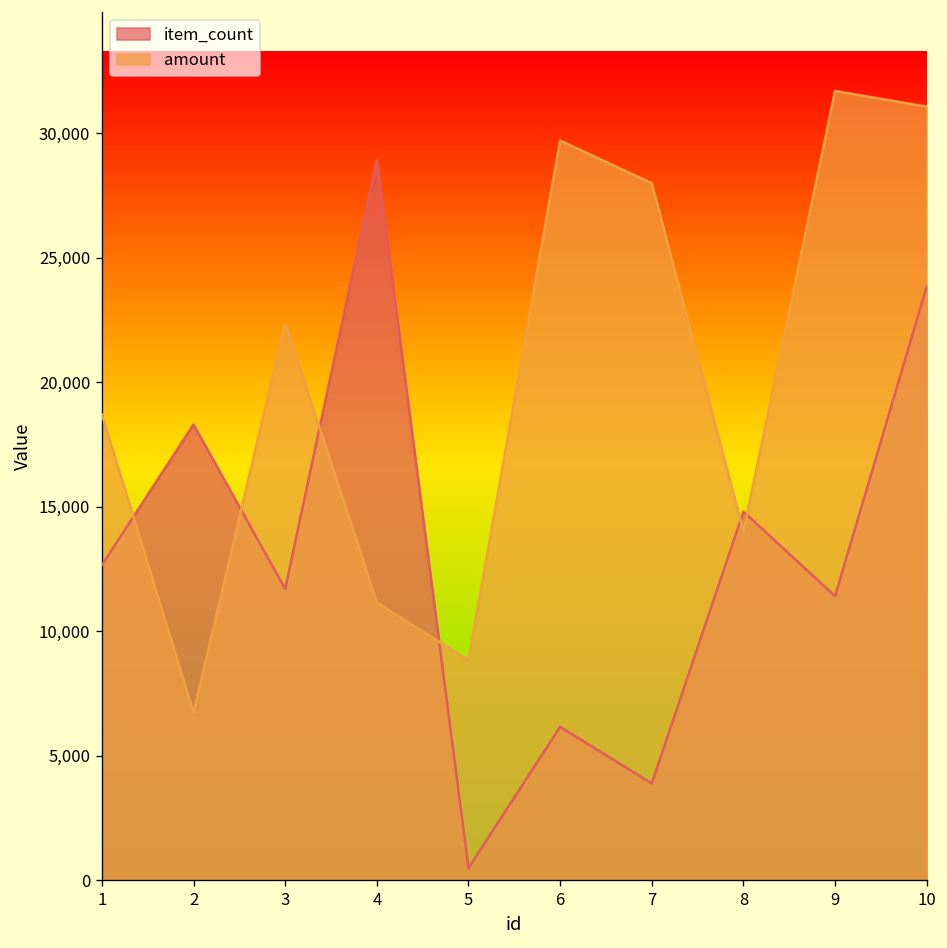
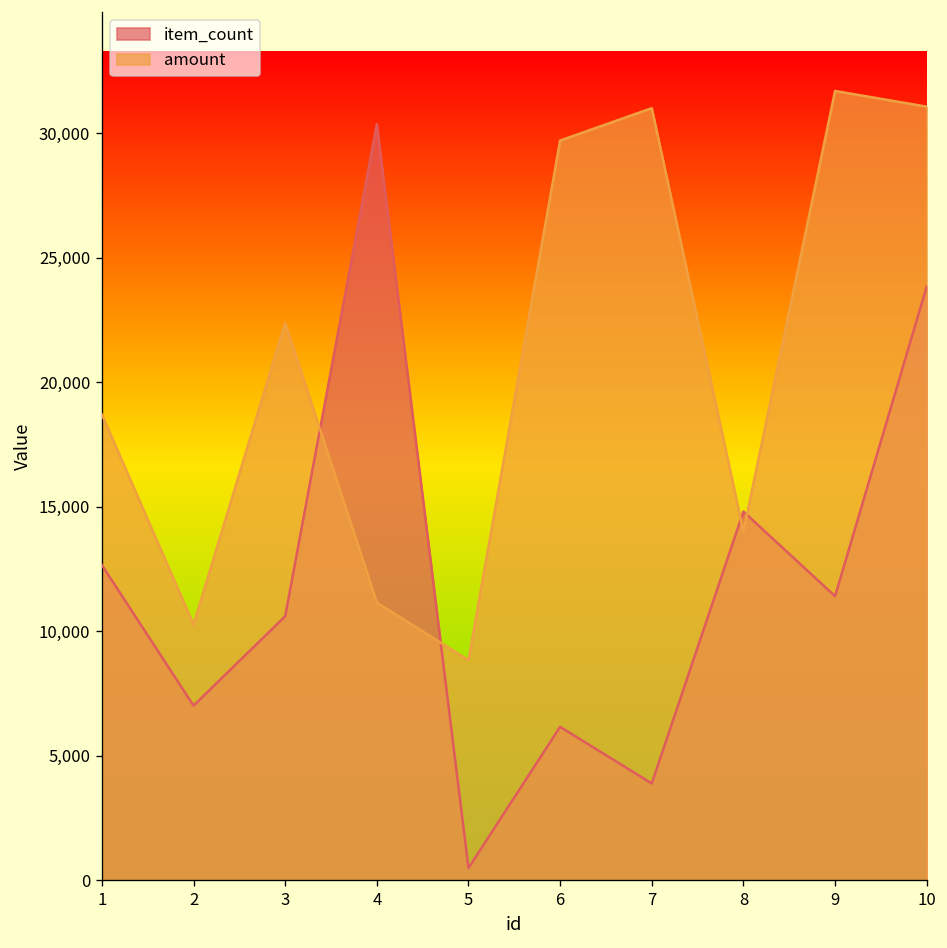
item_count, 2: 18,300 -> 7,000
amount, 2: 6,700 -> 10,300
item_count, 3: 11,700 -> 10,600
item_count, 4: 28,900 -> 30,400
amount, 7: 28,000 -> 31,000
